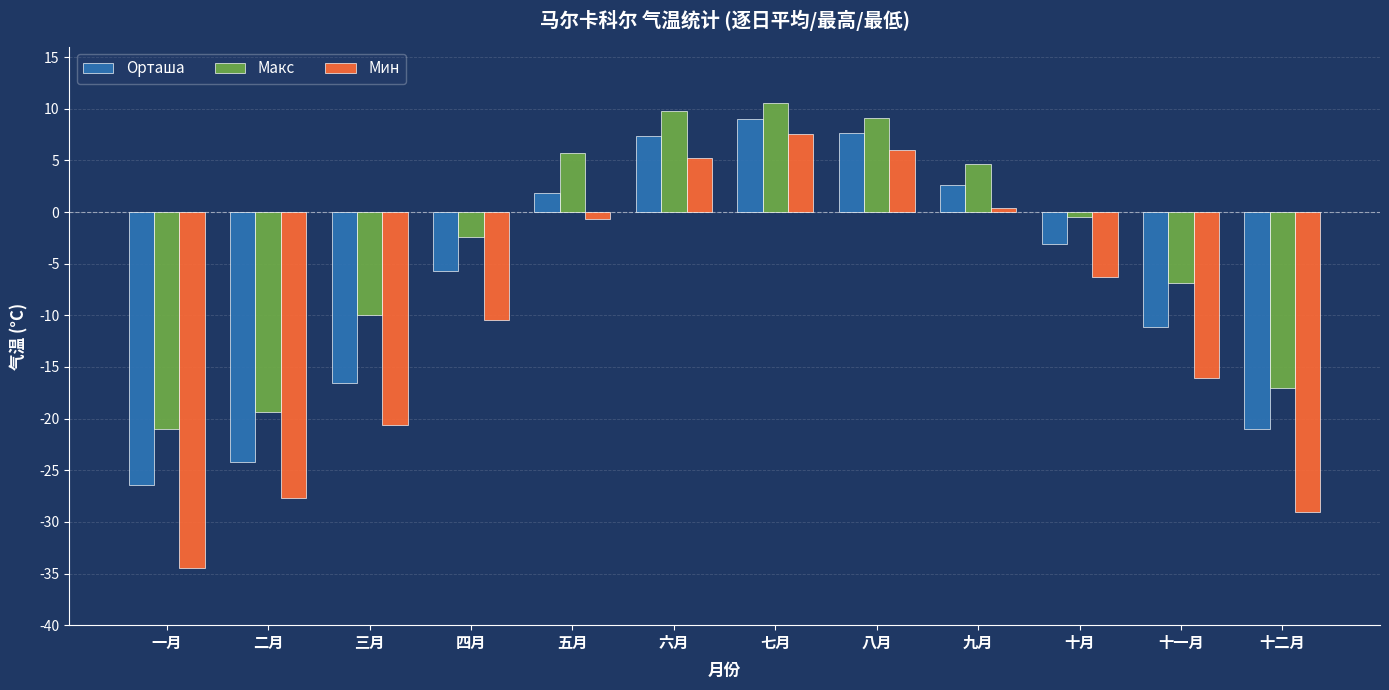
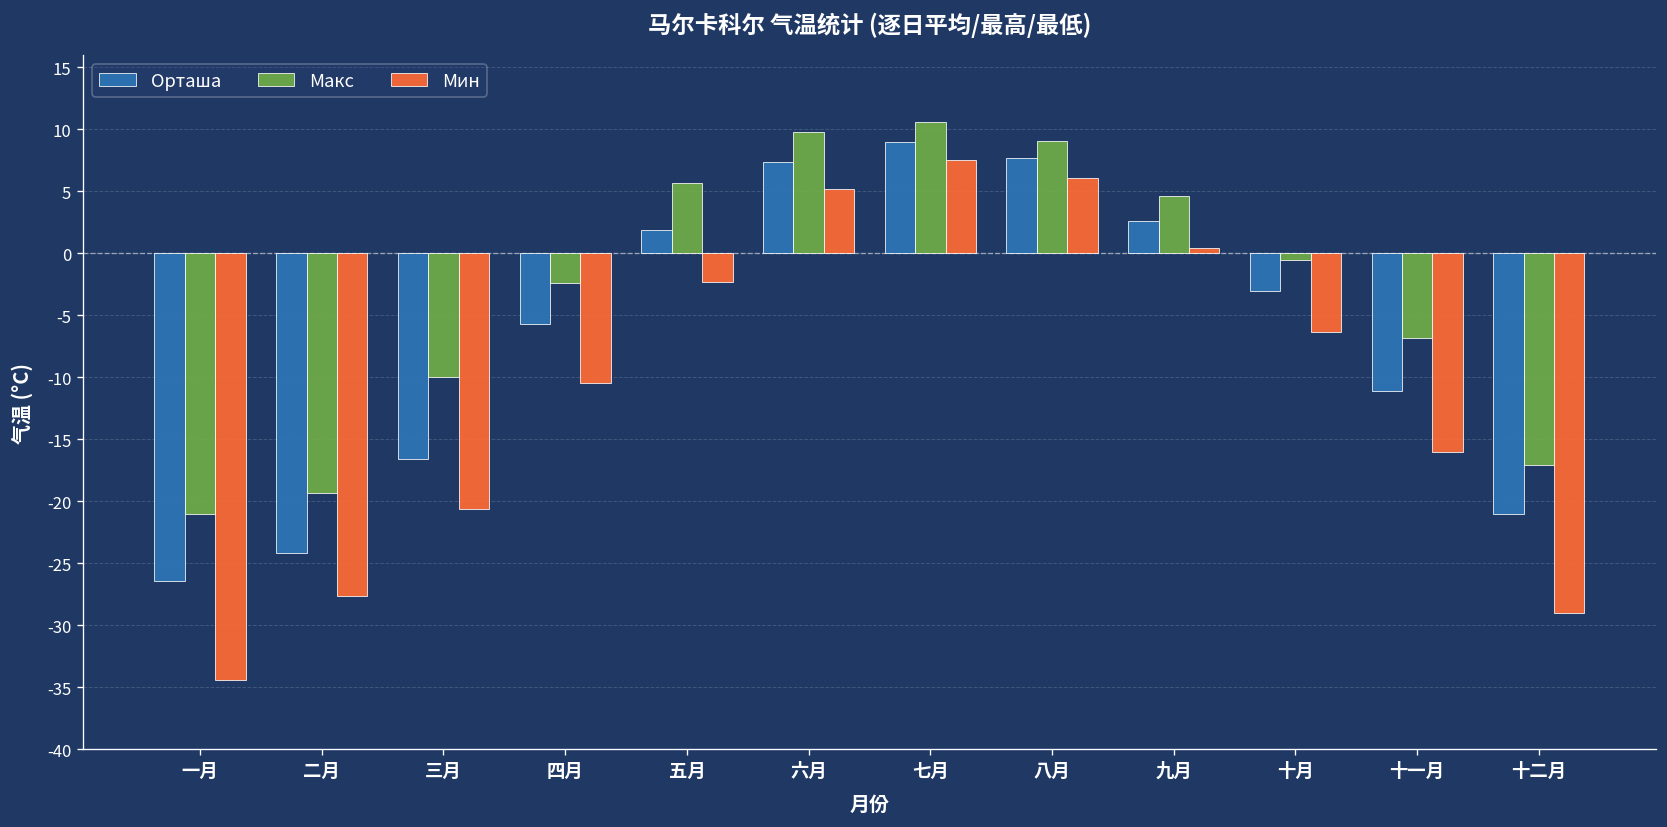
Мин, 五月: -0.7 -> -2.3
